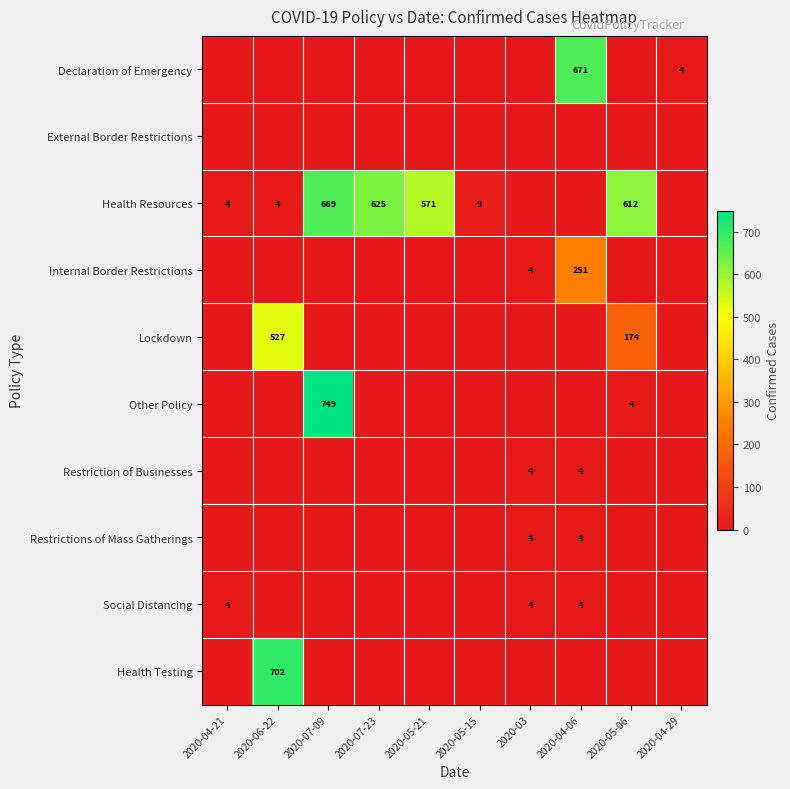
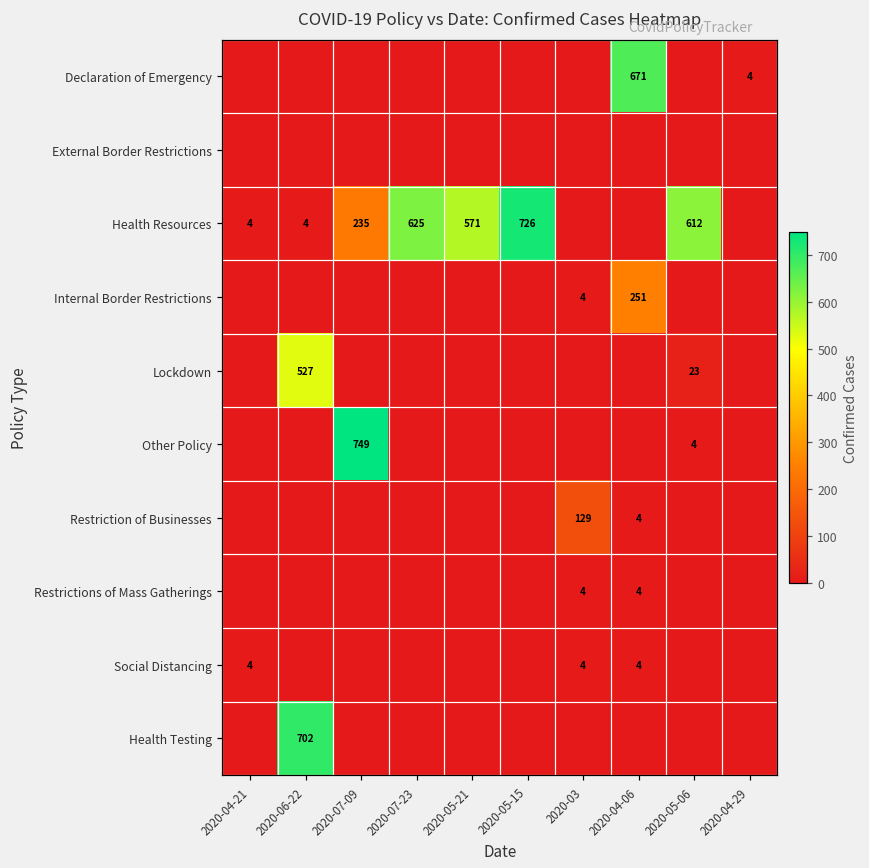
Health Resources, 2020-07-09: 669 -> 235
Health Resources, 2020-05-15: 9 -> 726
Lockdown, 2020-05-06: 174 -> 23
Restriction of Businesses, 2020-03: 4 -> 129
